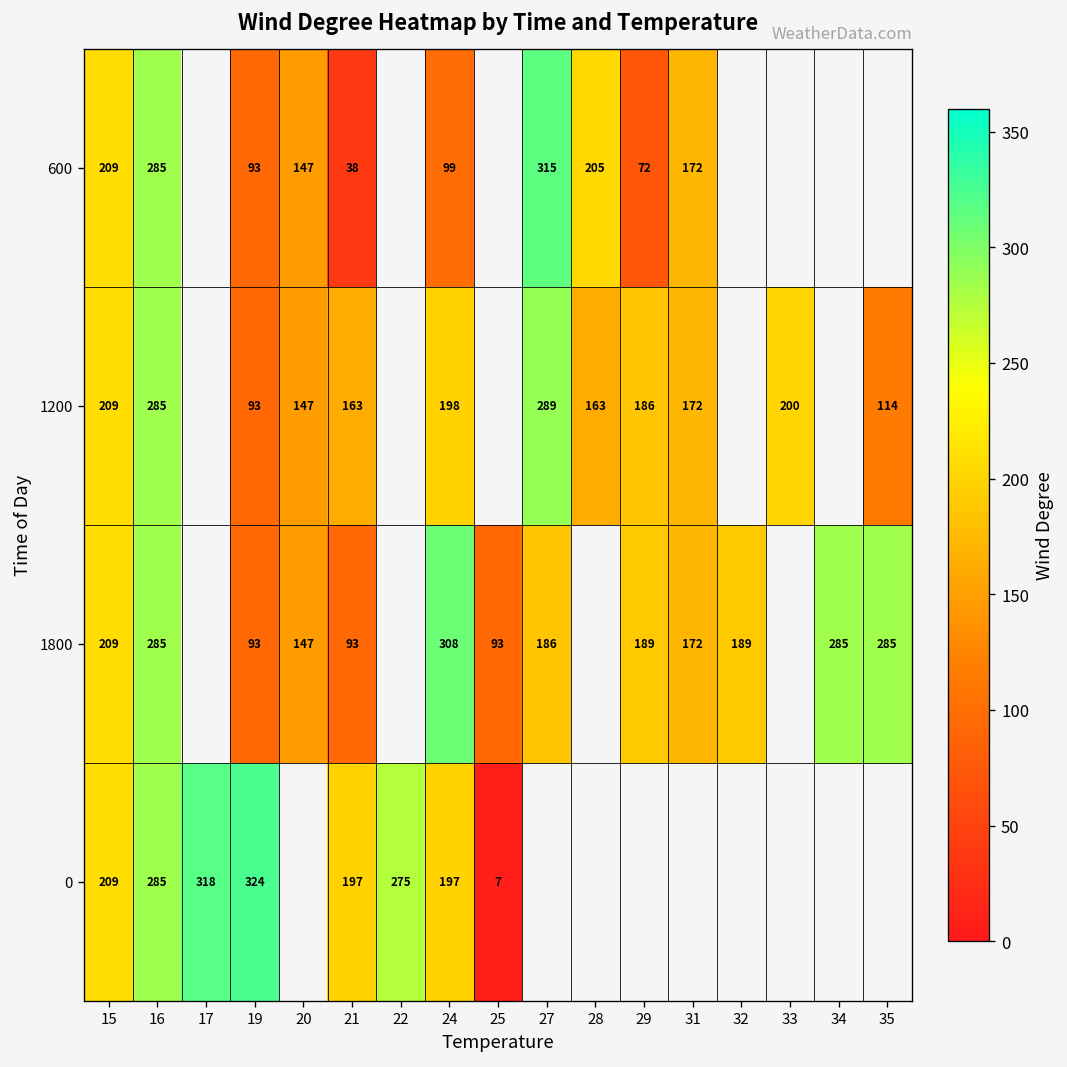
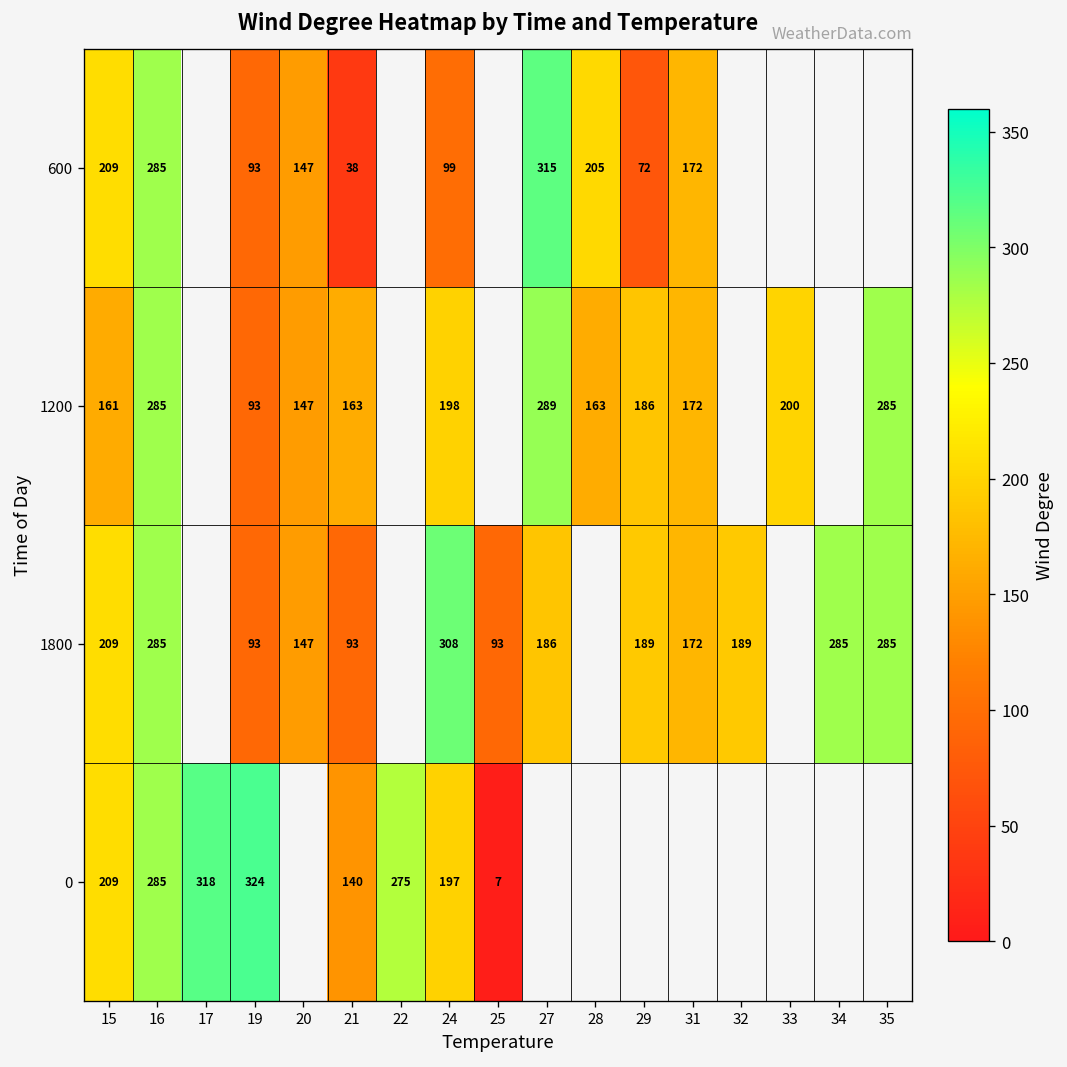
1200, 15: 209 -> 161
1200, 35: 114 -> 285
0, 21: 197 -> 140
